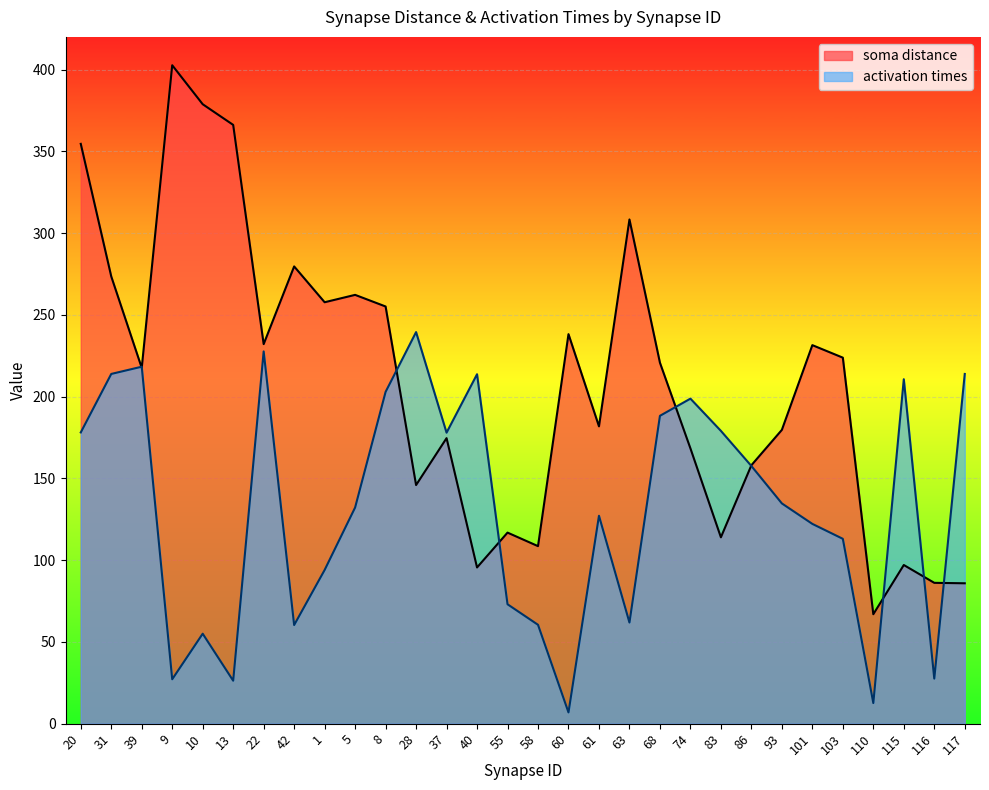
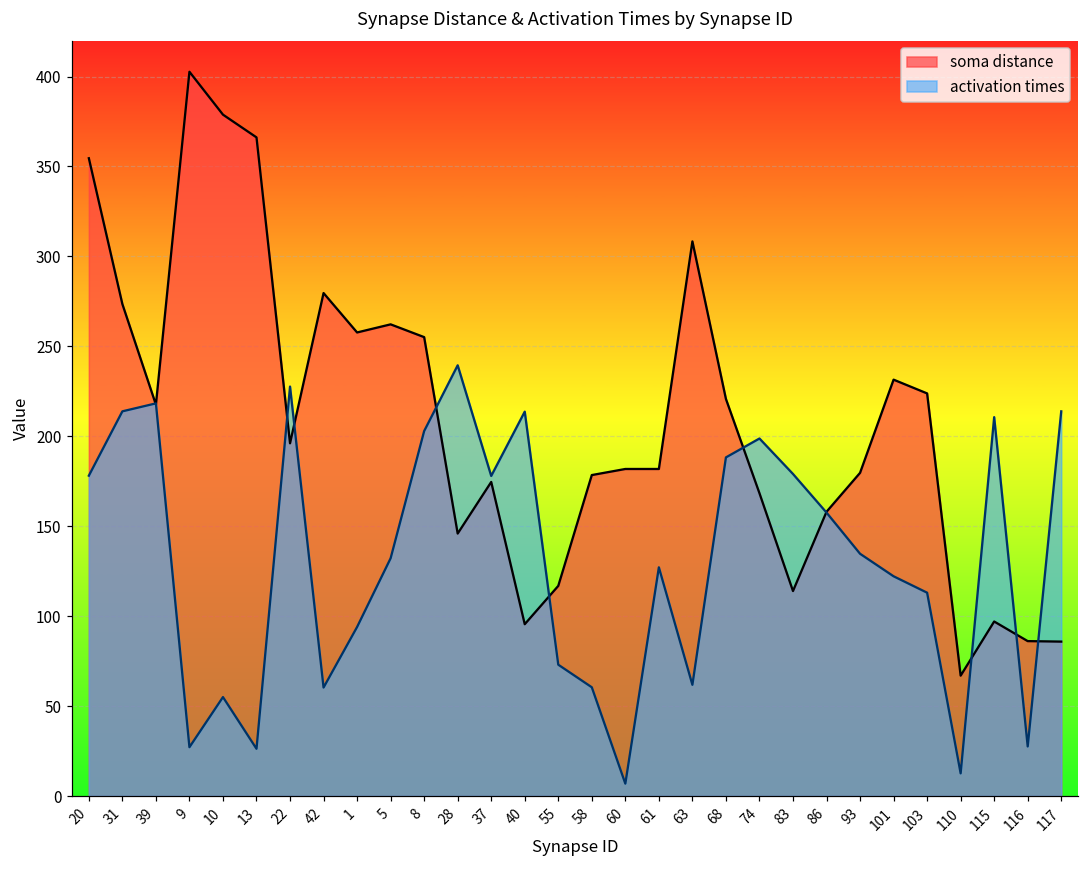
soma distance, 22: 232 -> 196
soma distance, 58: 109 -> 178
soma distance, 60: 238 -> 182
